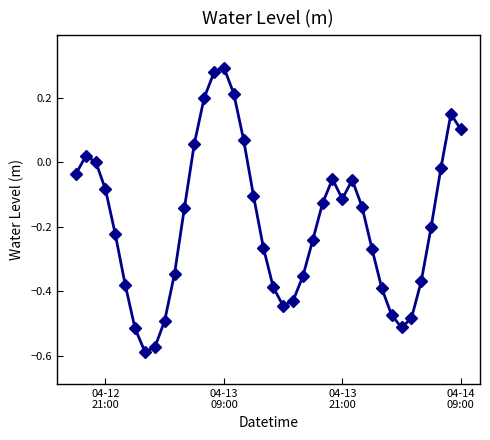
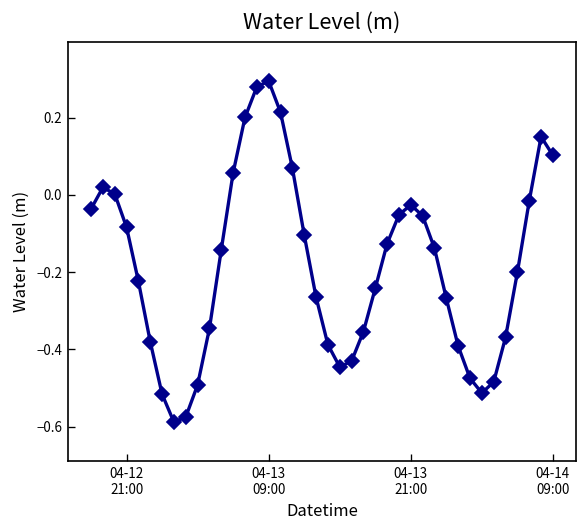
04-13 21:00: -0.11 -> -0.03
